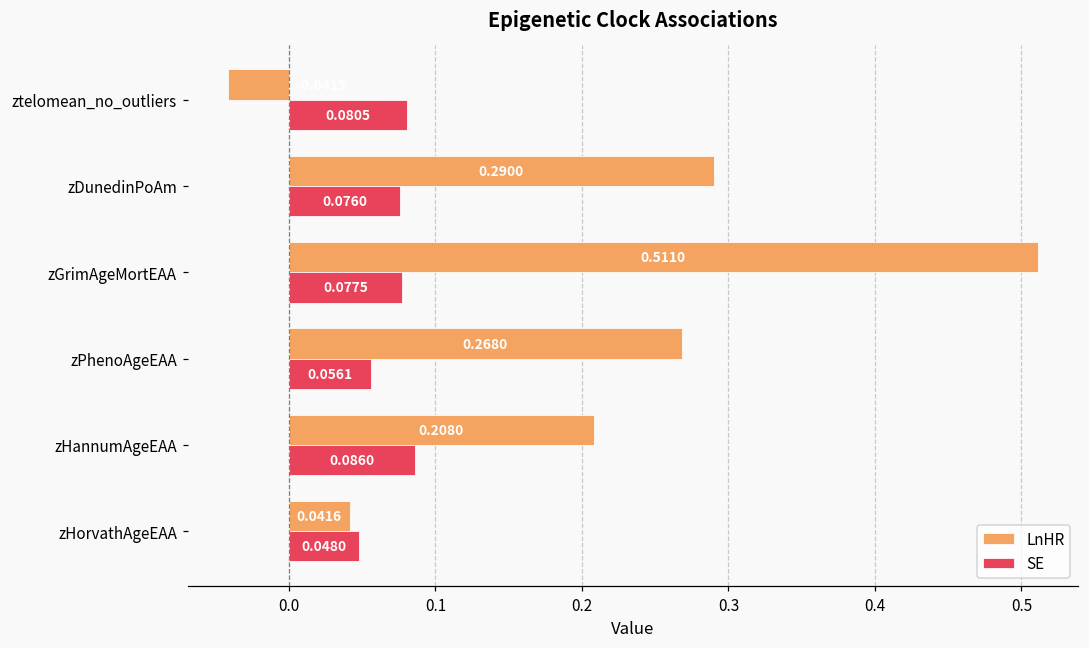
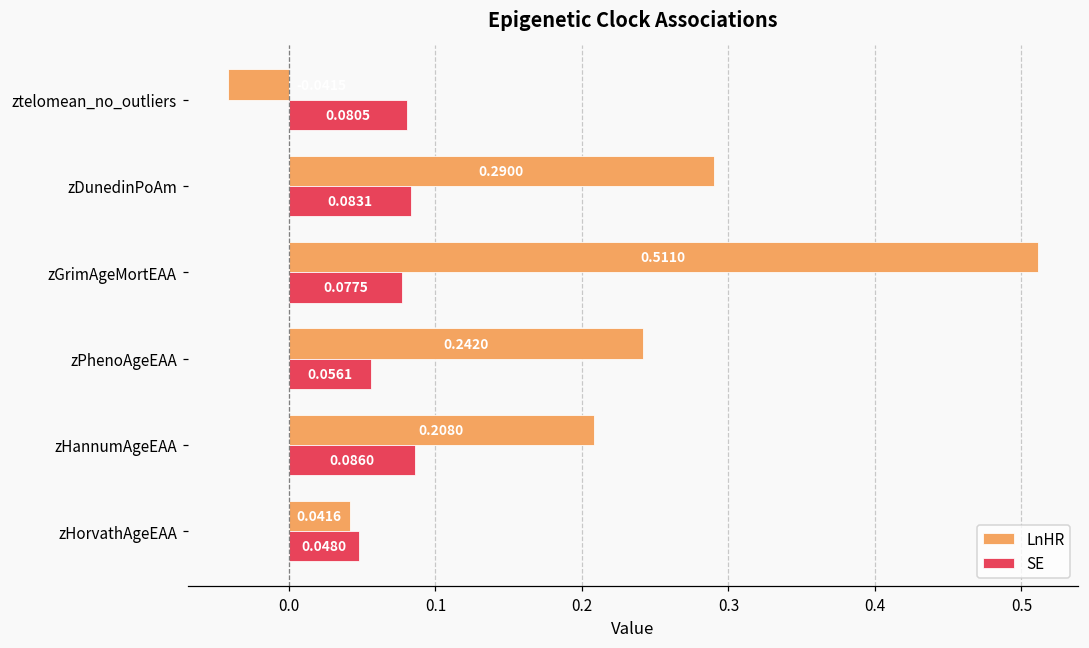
SE, zDunedinPoAm: 0.0760 -> 0.0831
LnHR, zPhenoAgeEAA: 0.2680 -> 0.2420
